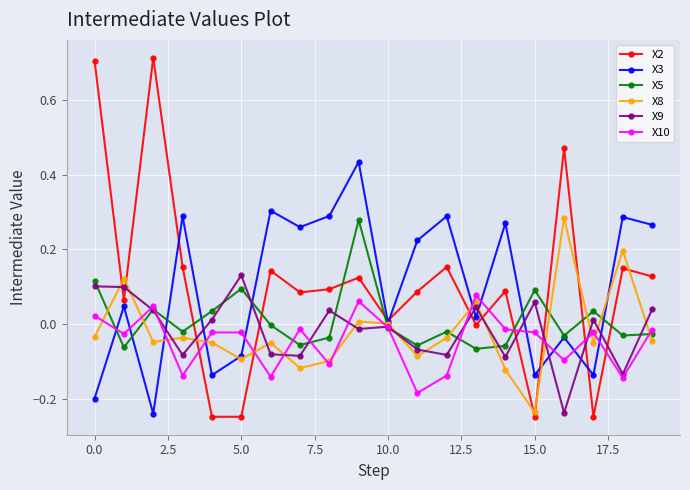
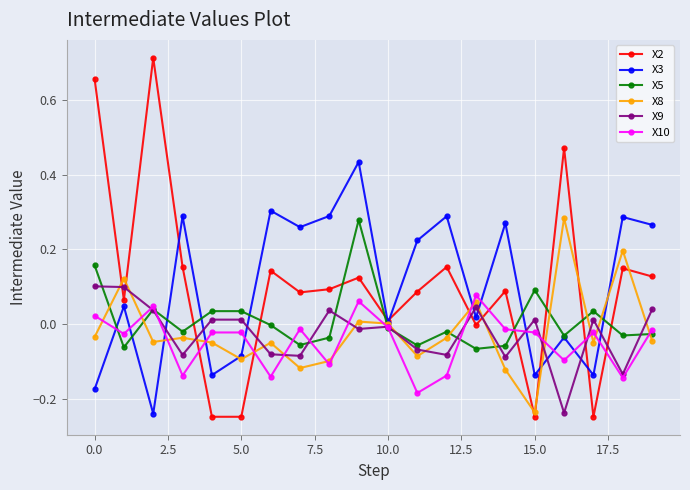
X2, 0.0: 0.70 -> 0.66
X3, 0.0: -0.20 -> -0.17
X5, 0.0: 0.12 -> 0.16
X5, 5.0: 0.09 -> 0.03
X9, 5.0: 0.13 -> 0.01
X9, 15.0: 0.06 -> 0.01
